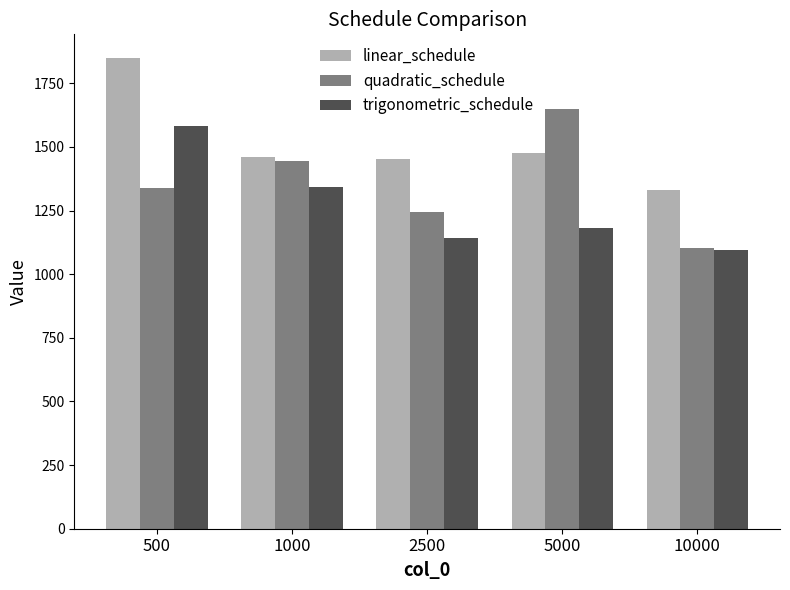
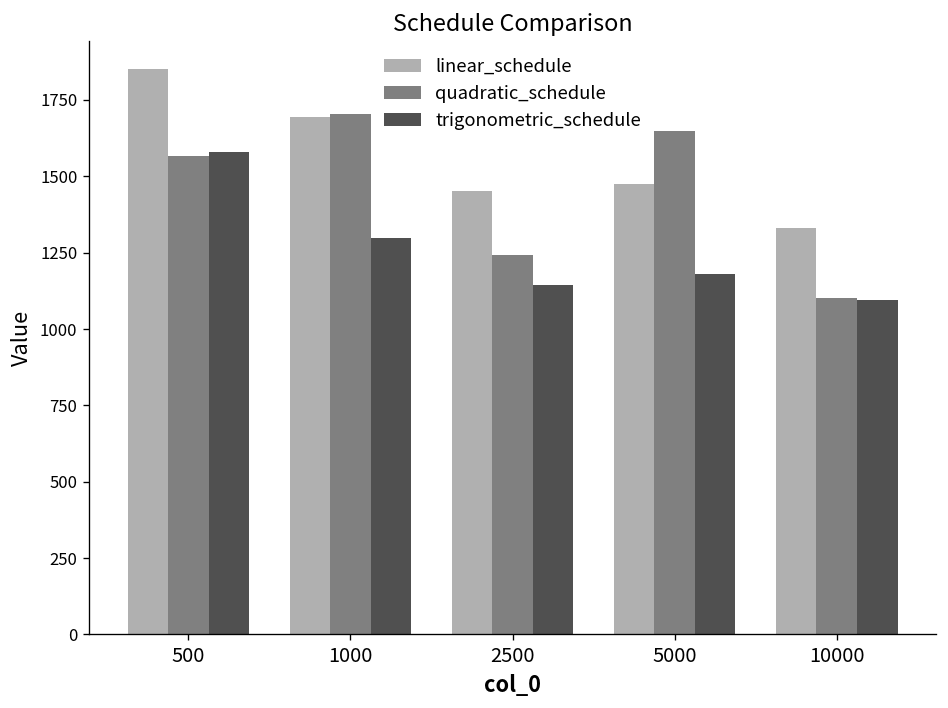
quadratic_schedule, 500: 1340 -> 1570
linear_schedule, 1000: 1460 -> 1700
quadratic_schedule, 1000: 1440 -> 1710
trigonometric_schedule, 1000: 1340 -> 1300
